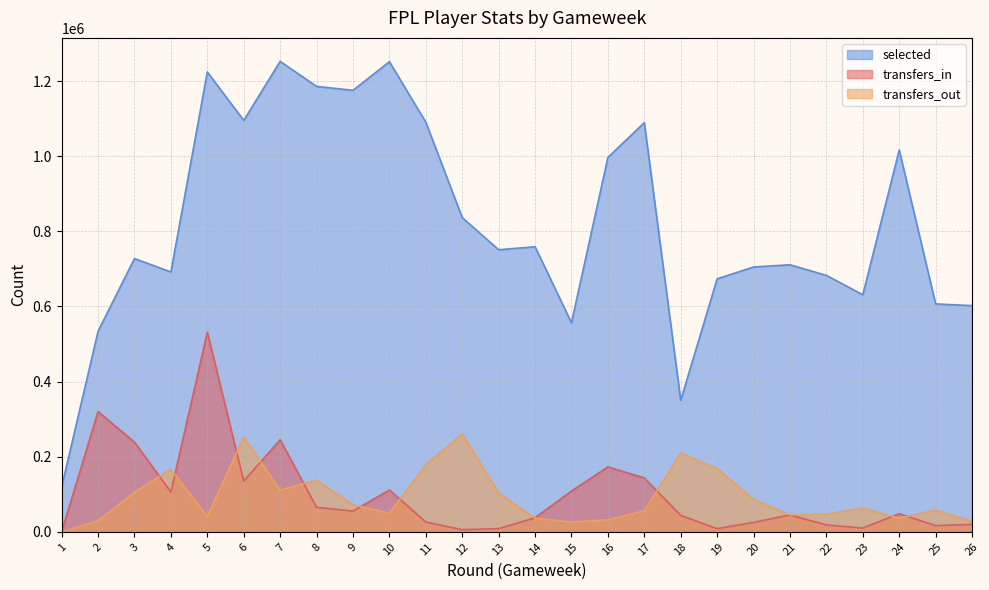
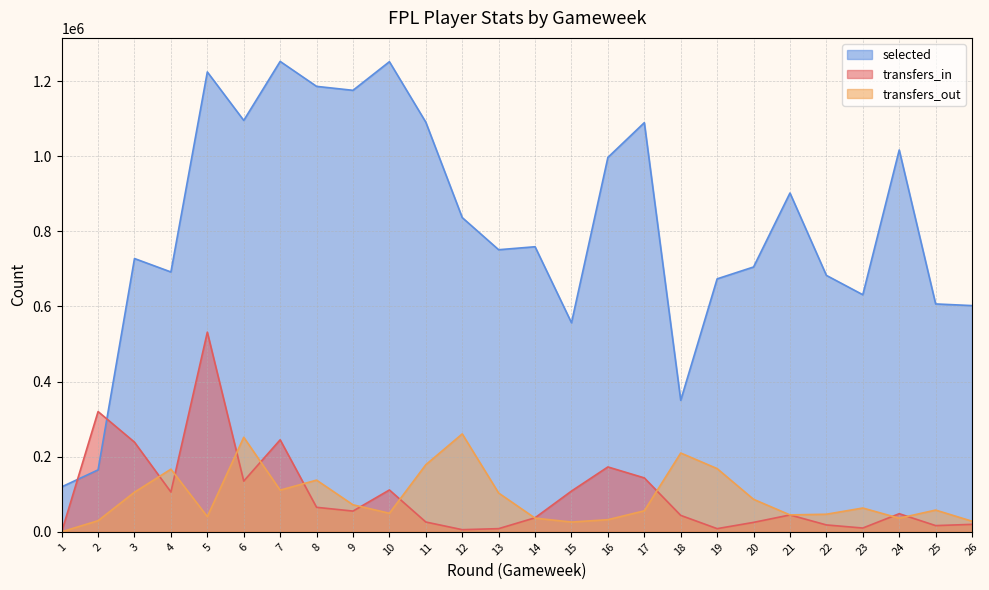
selected, 2: 530000 -> 160000
selected, 21: 710000 -> 900000
